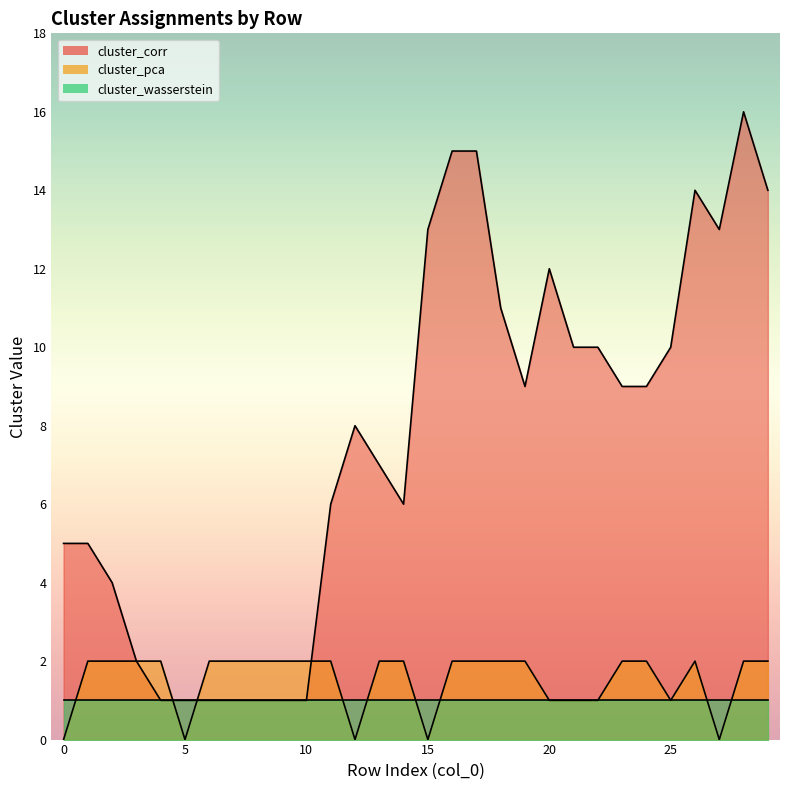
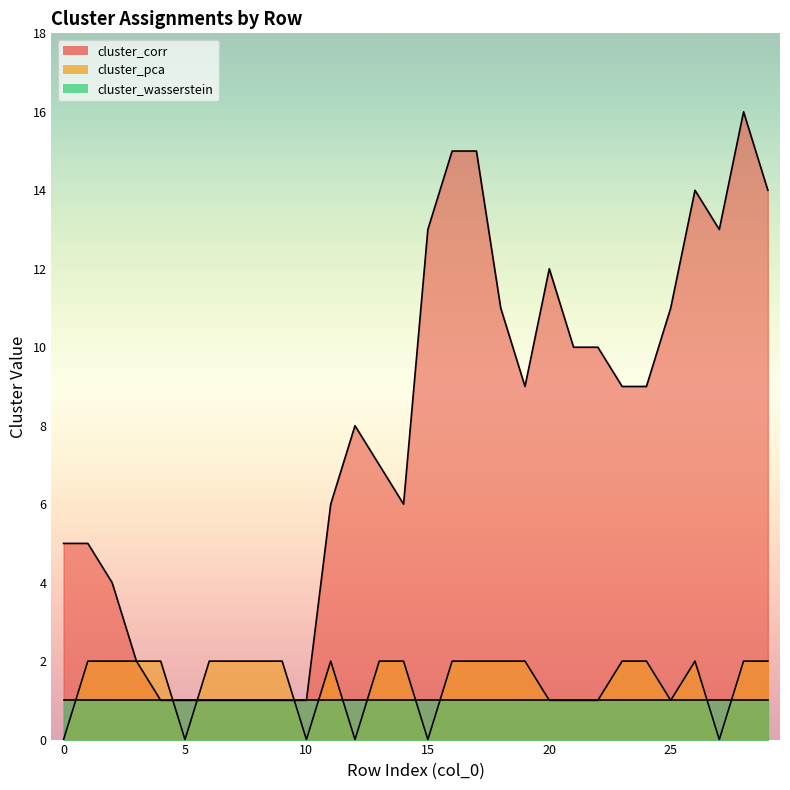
cluster_pca, 10: 2 -> 0
cluster_corr, 25: 10 -> 11
